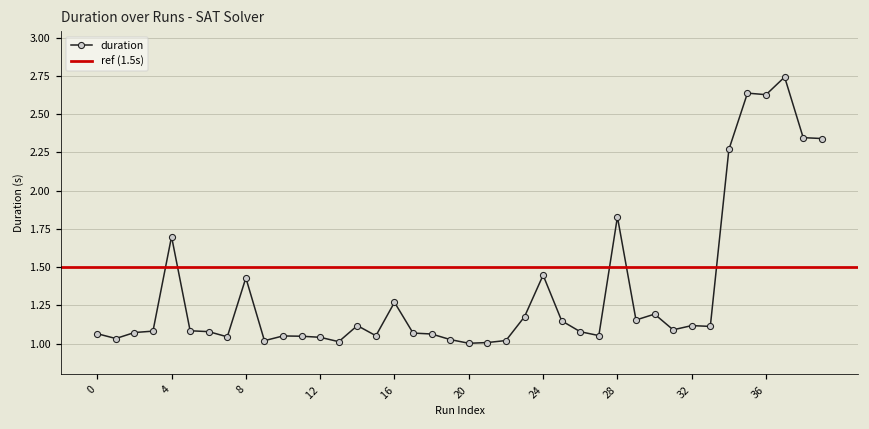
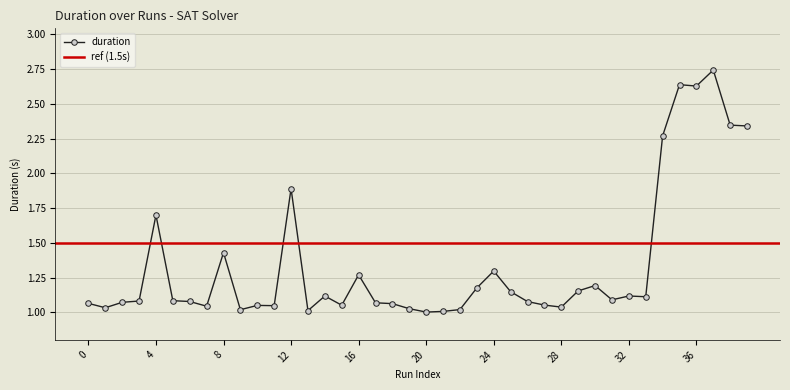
12: 1.04 -> 1.89
24: 1.45 -> 1.30
28: 1.83 -> 1.04
